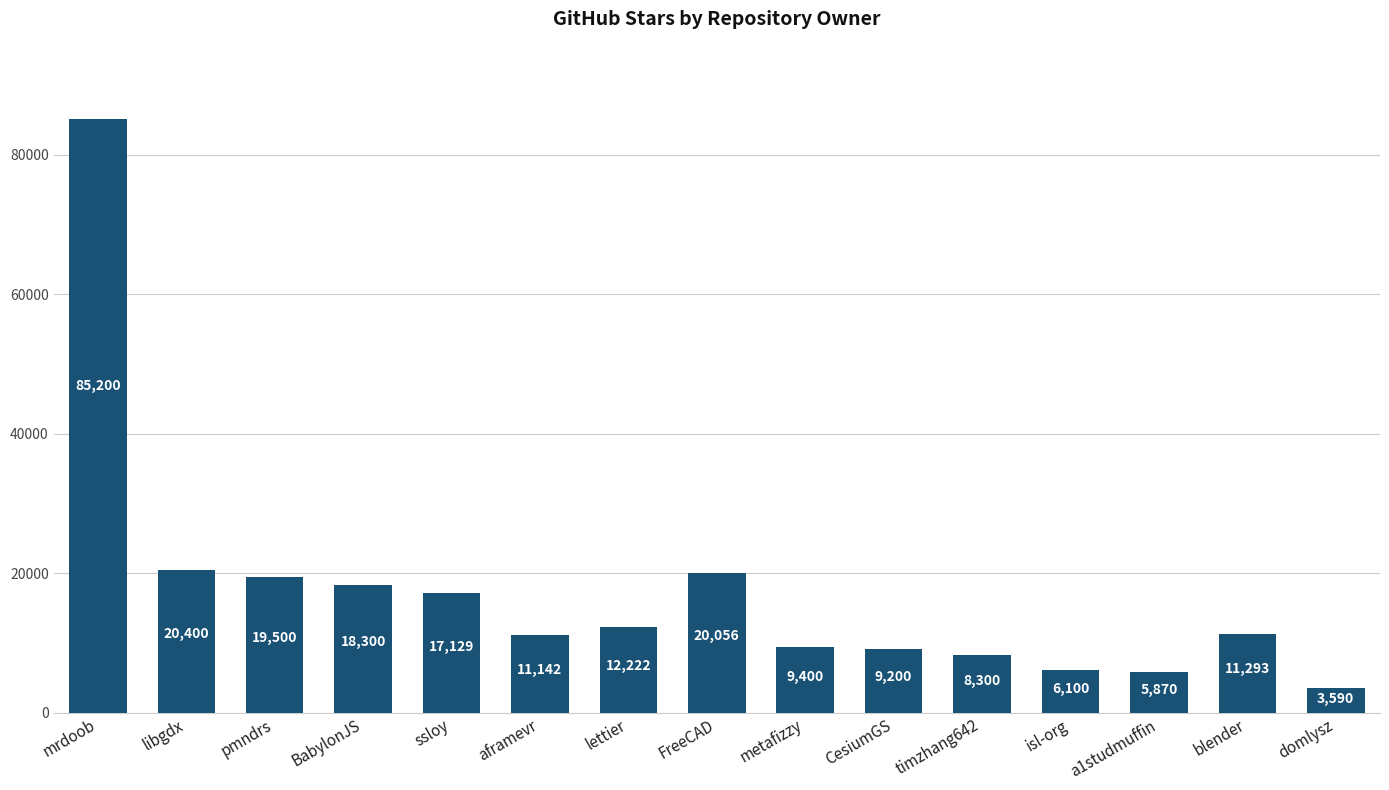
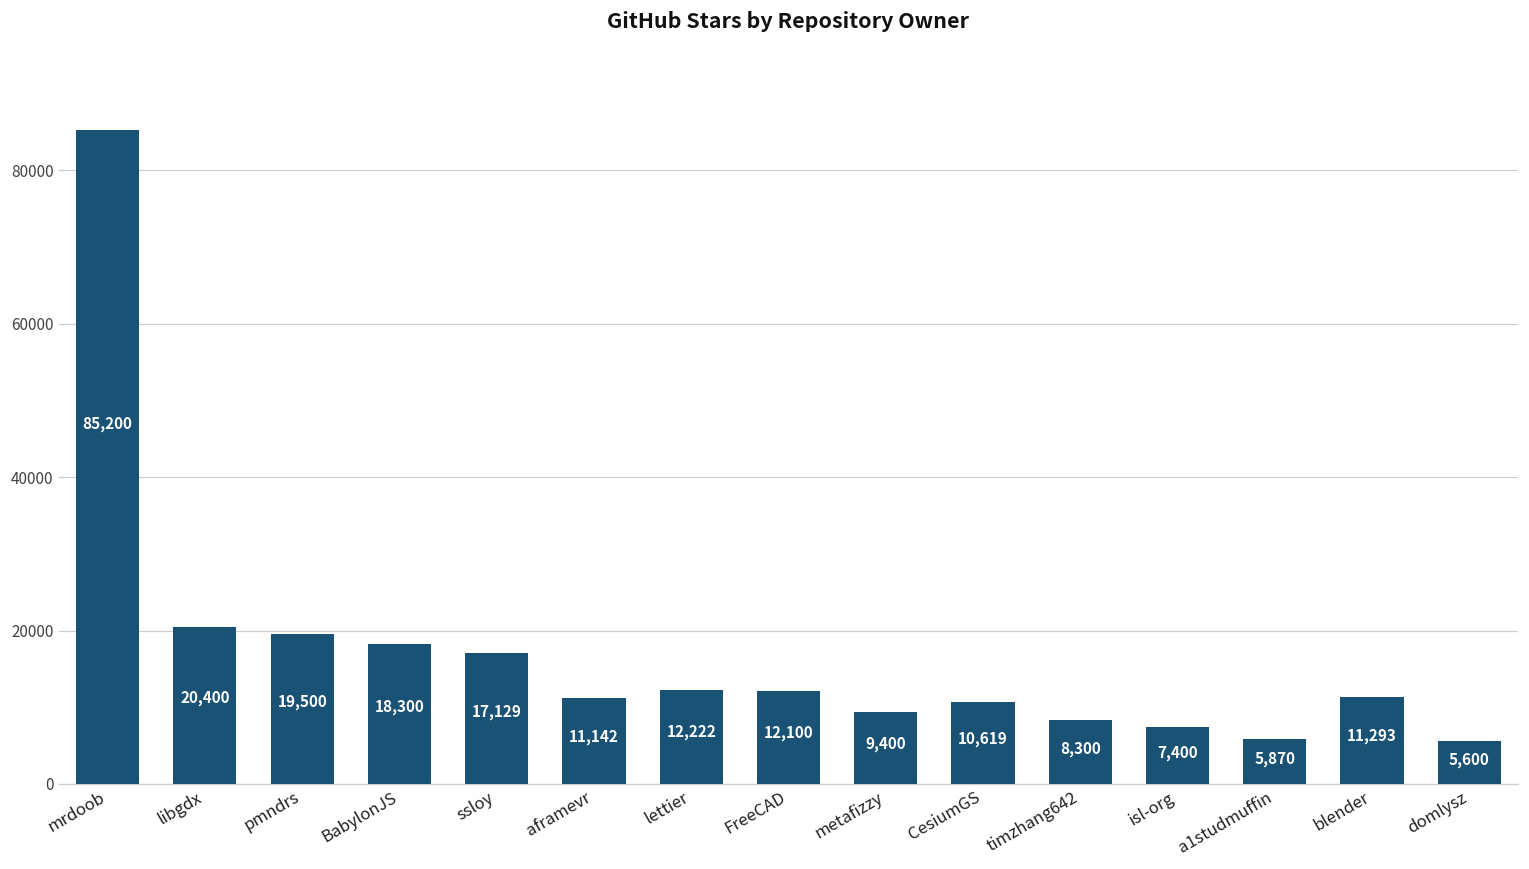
FreeCAD: 20,056 -> 12,100
CesiumGS: 9,200 -> 10,619
isl-org: 6,100 -> 7,400
domlysz: 3,590 -> 5,600
